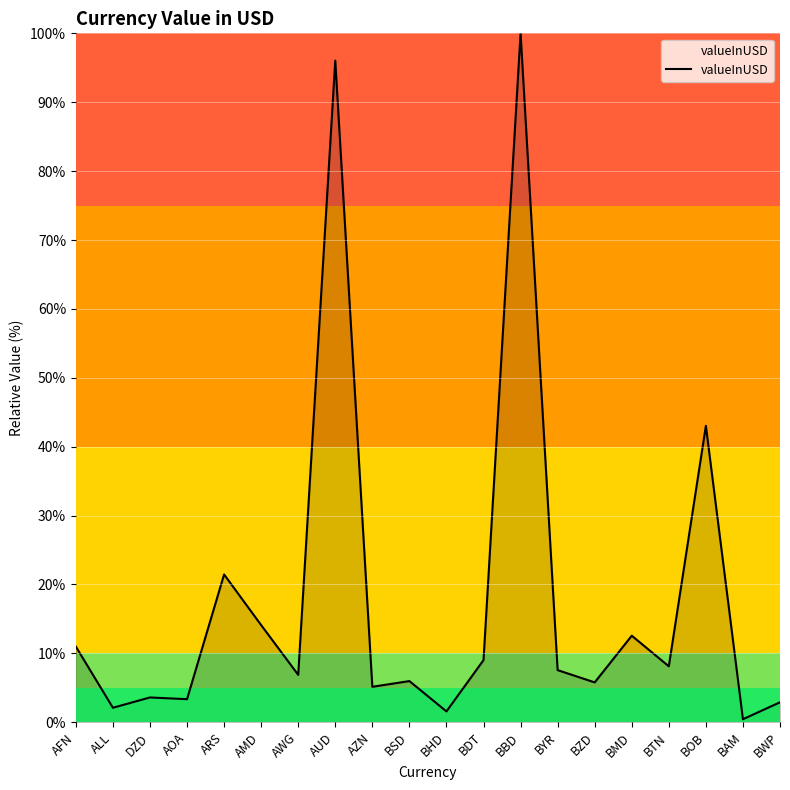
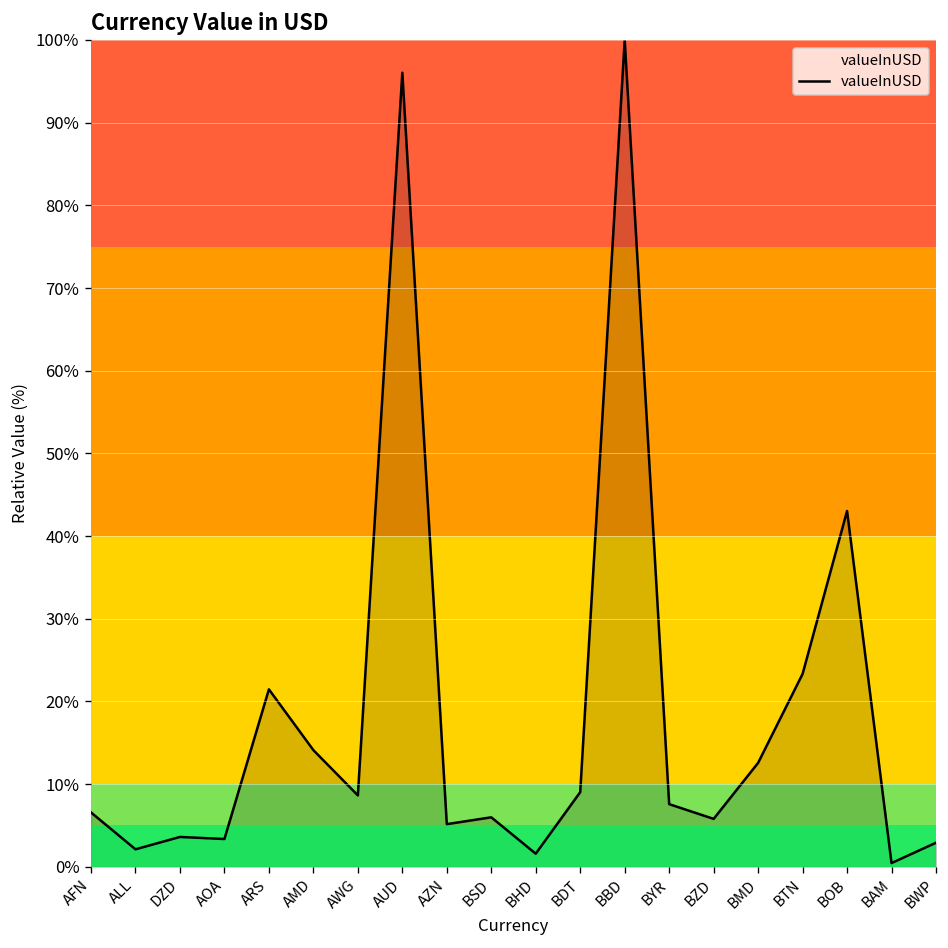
AFN: 11% -> 7%
AWG: 7% -> 9%
BTN: 8% -> 23%
